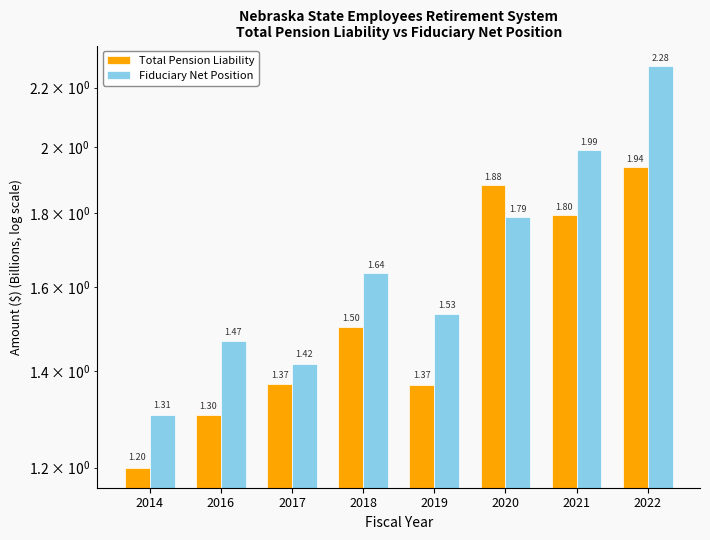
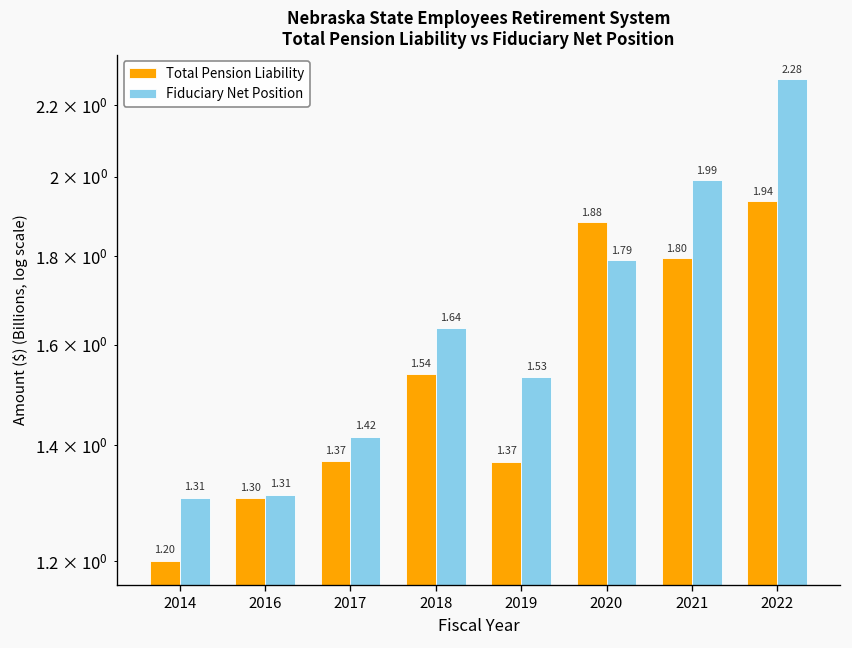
Fiduciary Net Position, 2016: 1.47 -> 1.31
Total Pension Liability, 2018: 1.50 -> 1.54
